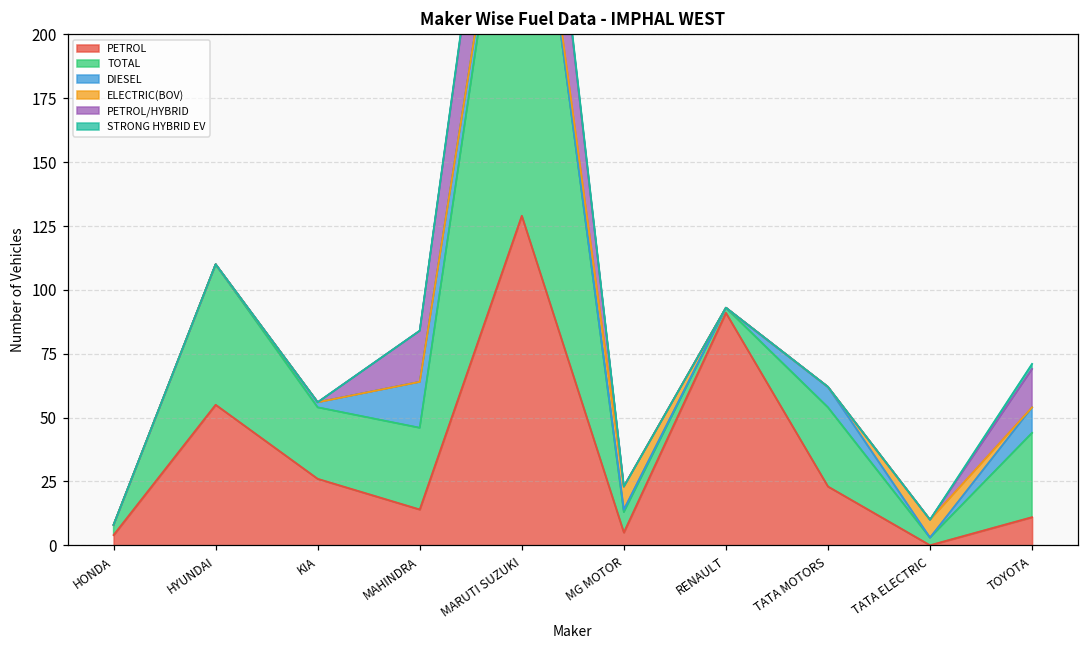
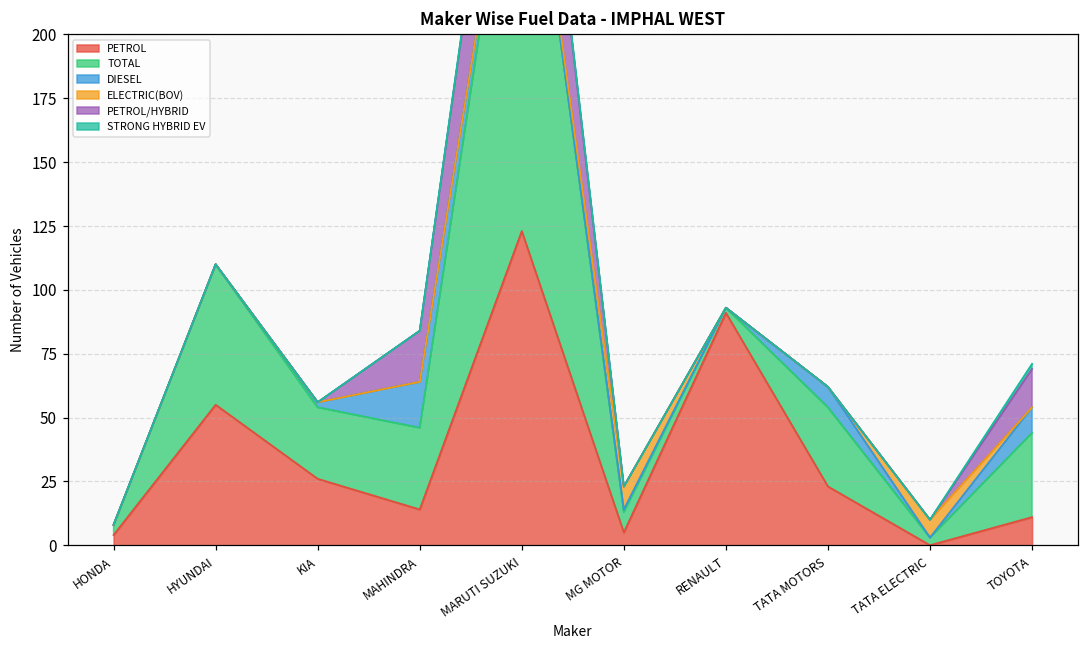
PETROL, MARUTI SUZUKI: 129 -> 123
